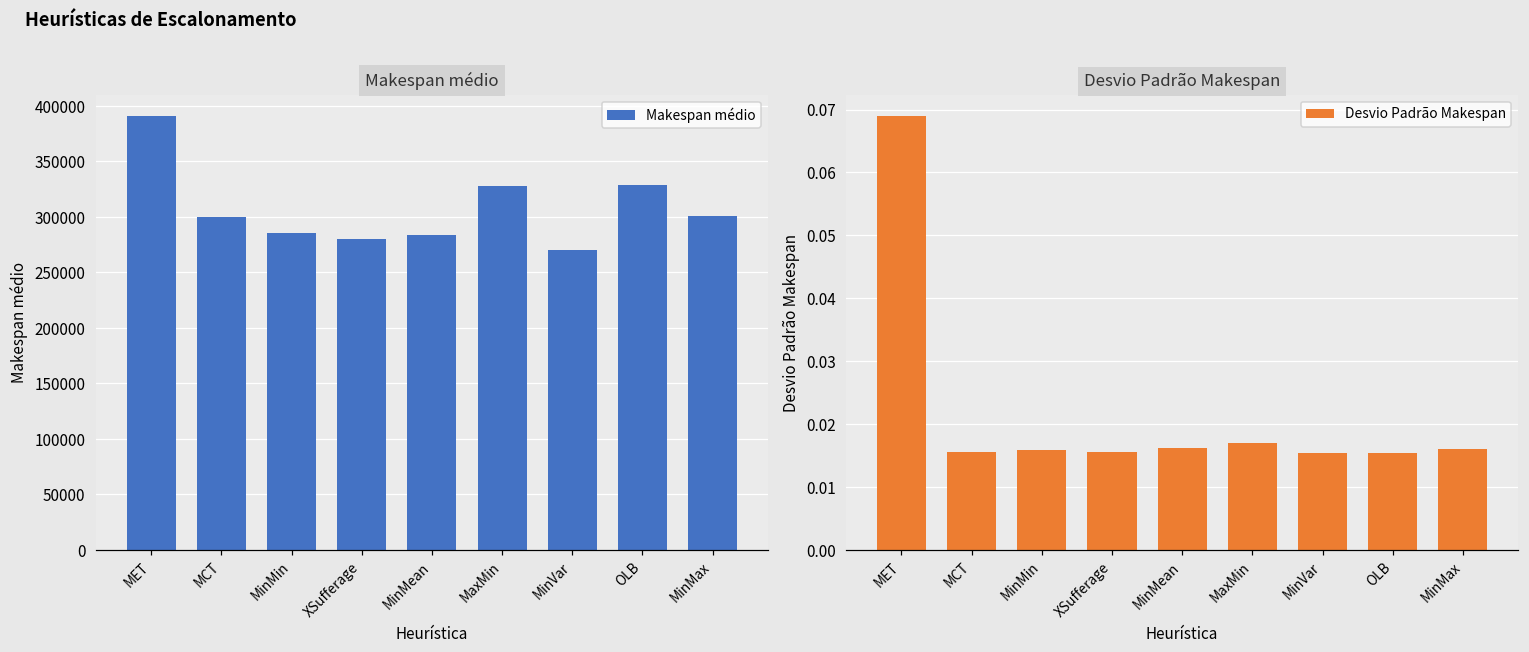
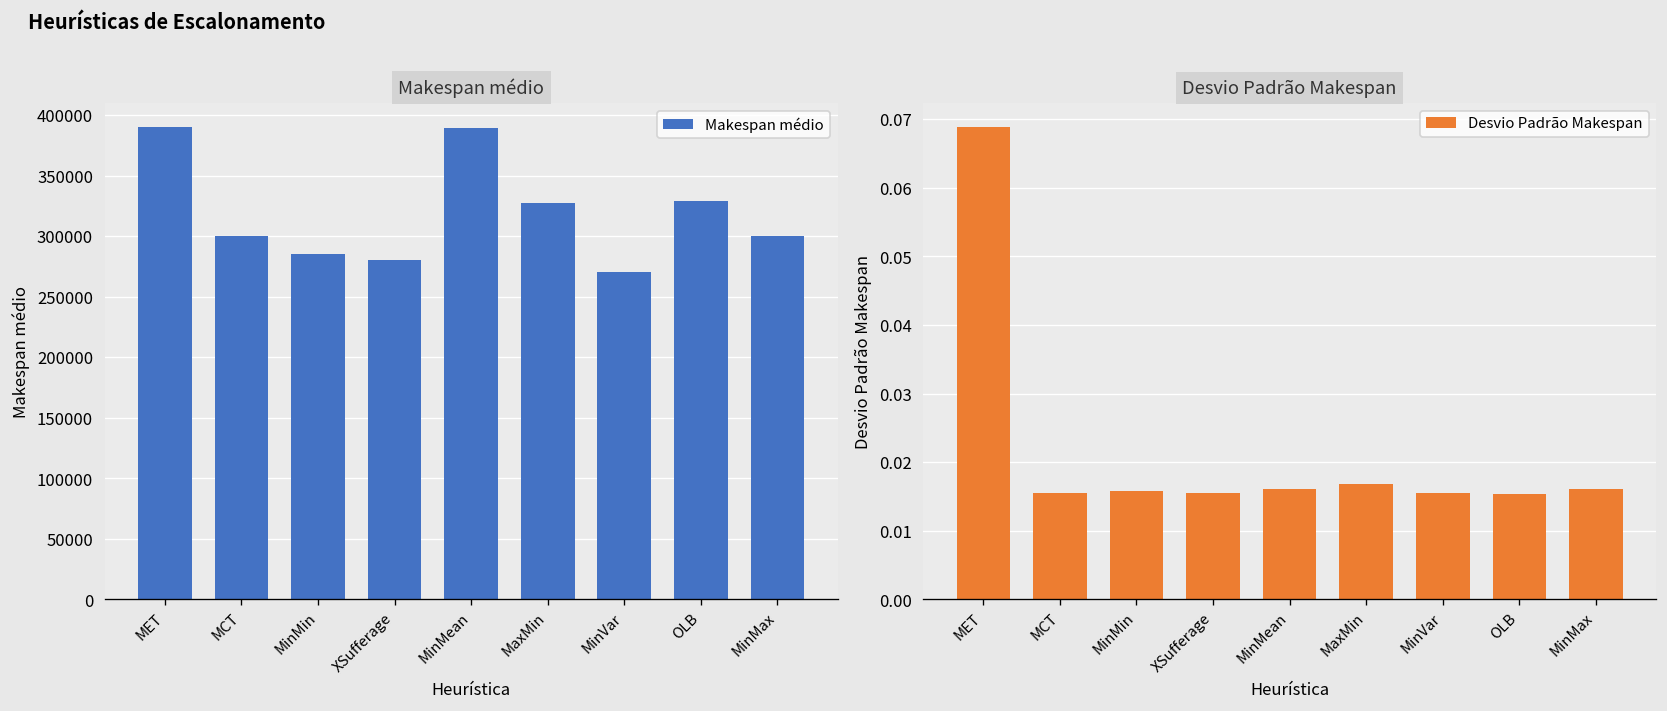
Makespan médio, MinMean: 284000 -> 389000
